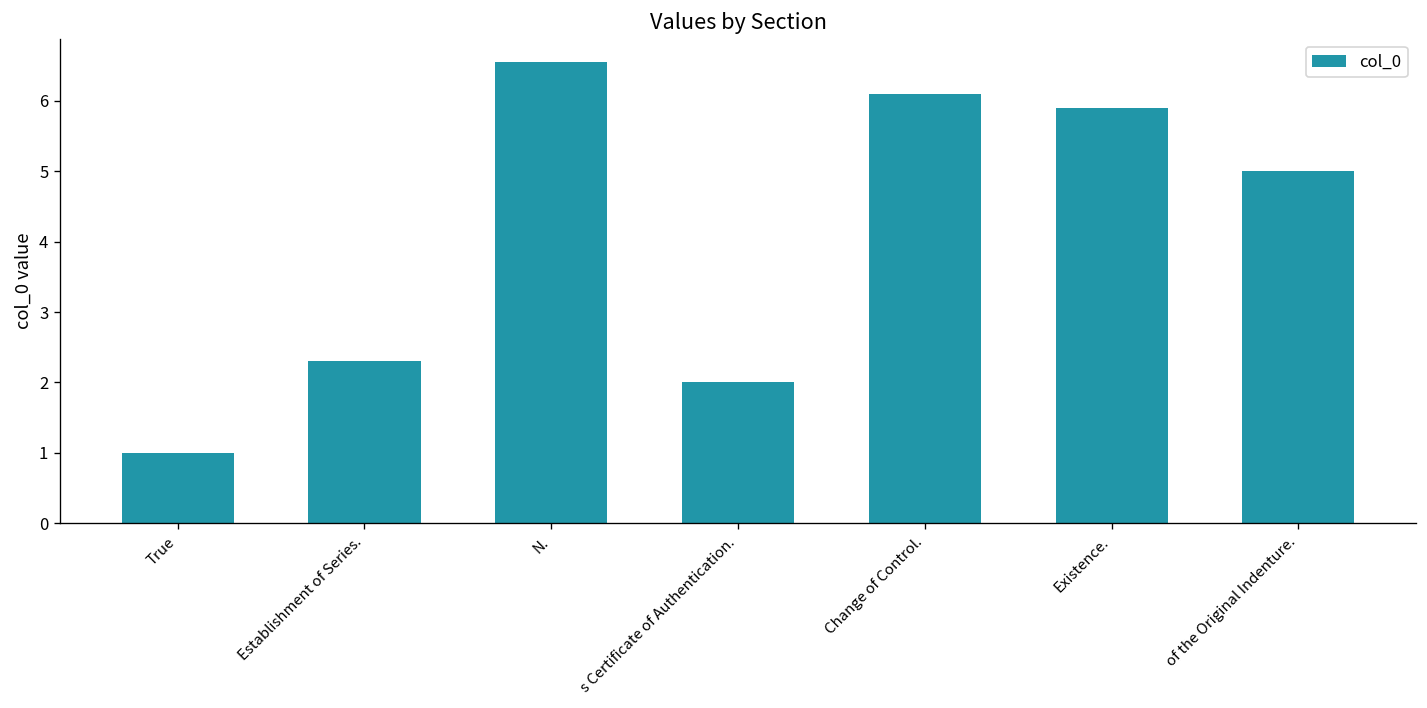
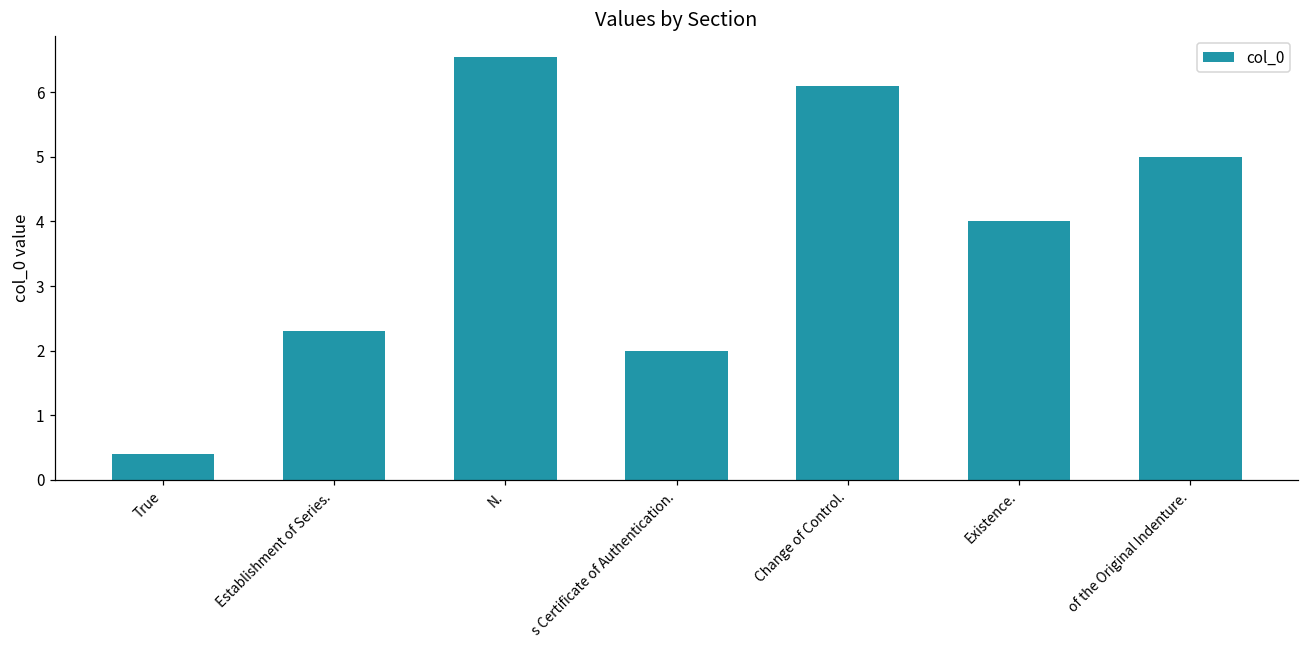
True: 1.0 -> 0.4
Existence.: 5.9 -> 4.0
